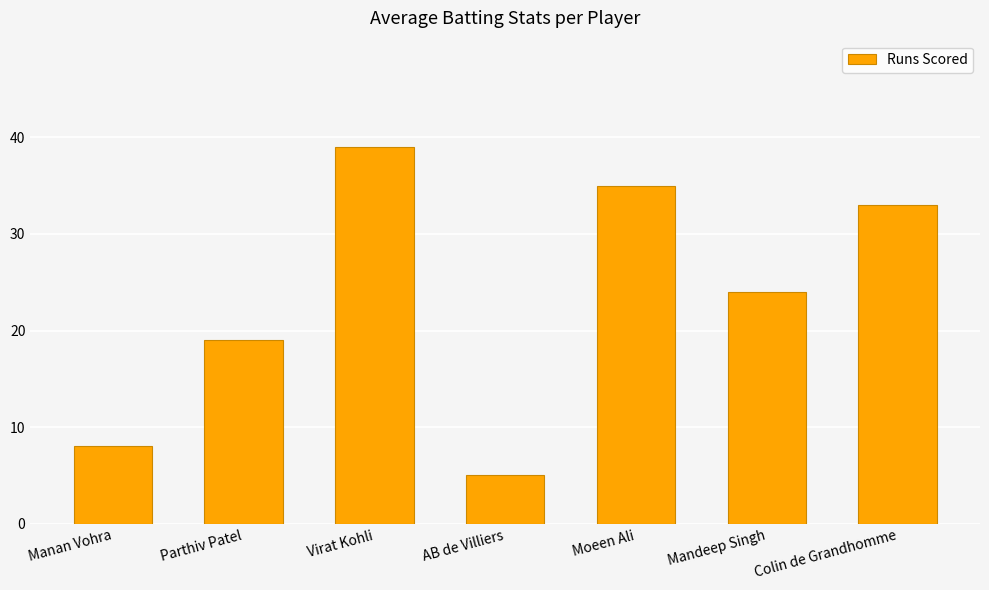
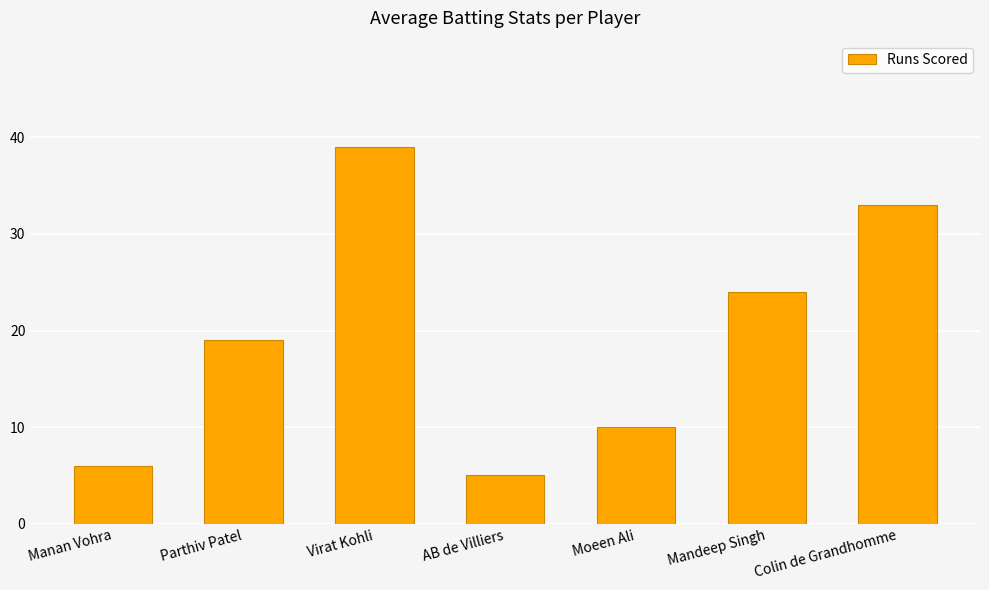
Manan Vohra: 8 -> 6
Moeen Ali: 35 -> 10
